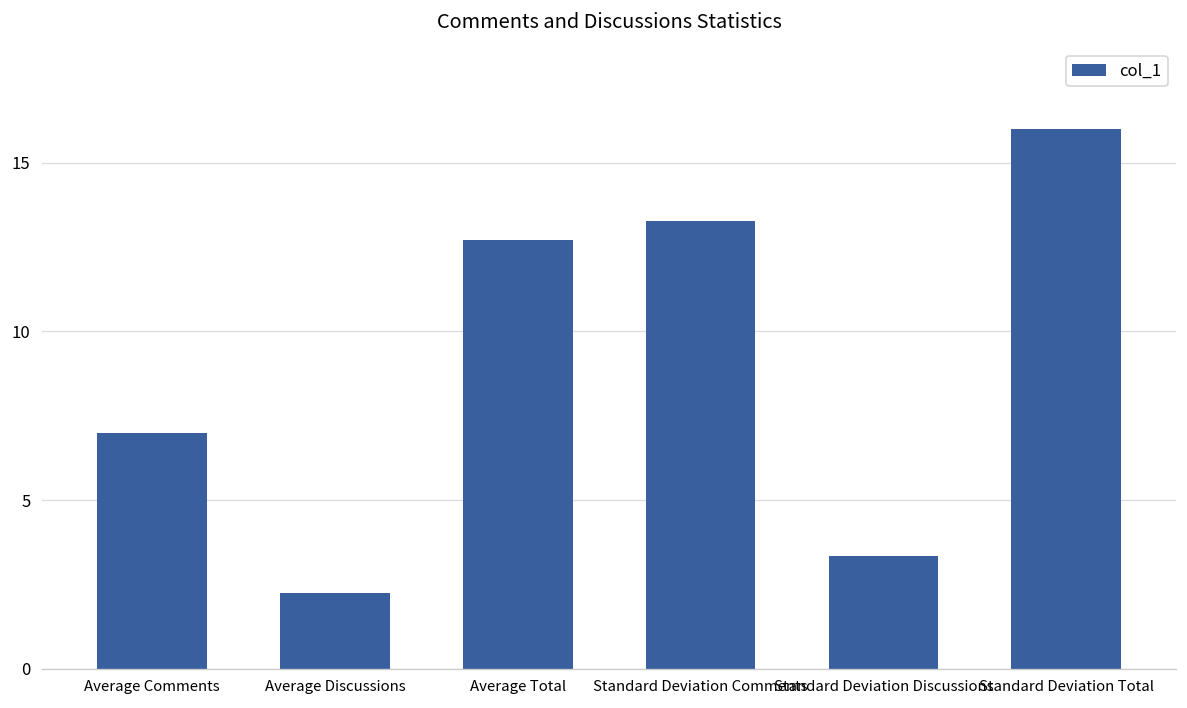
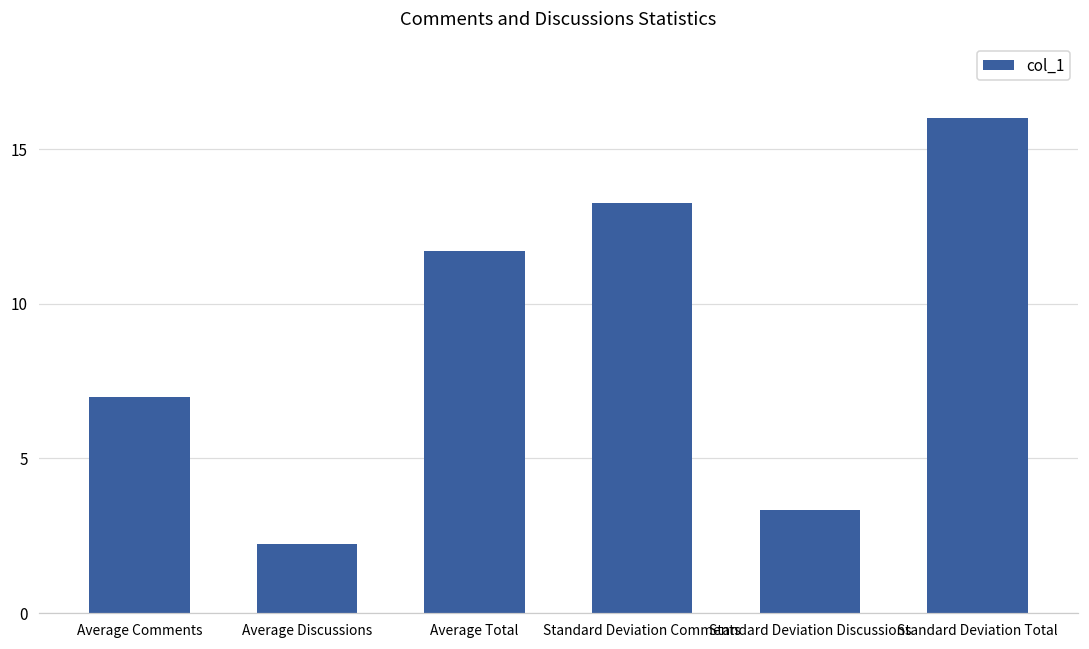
Average Total: 12.7 -> 11.7
